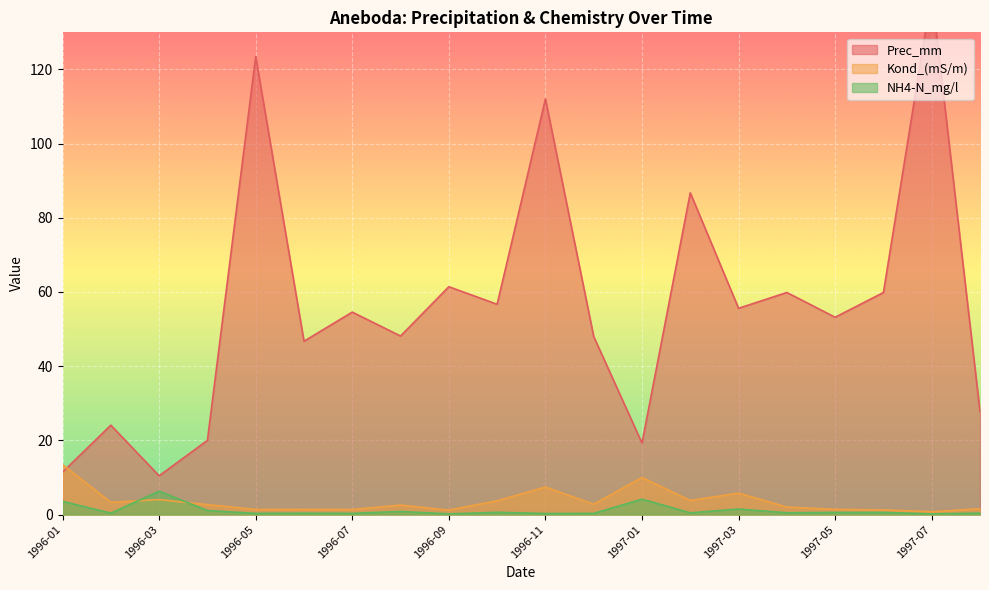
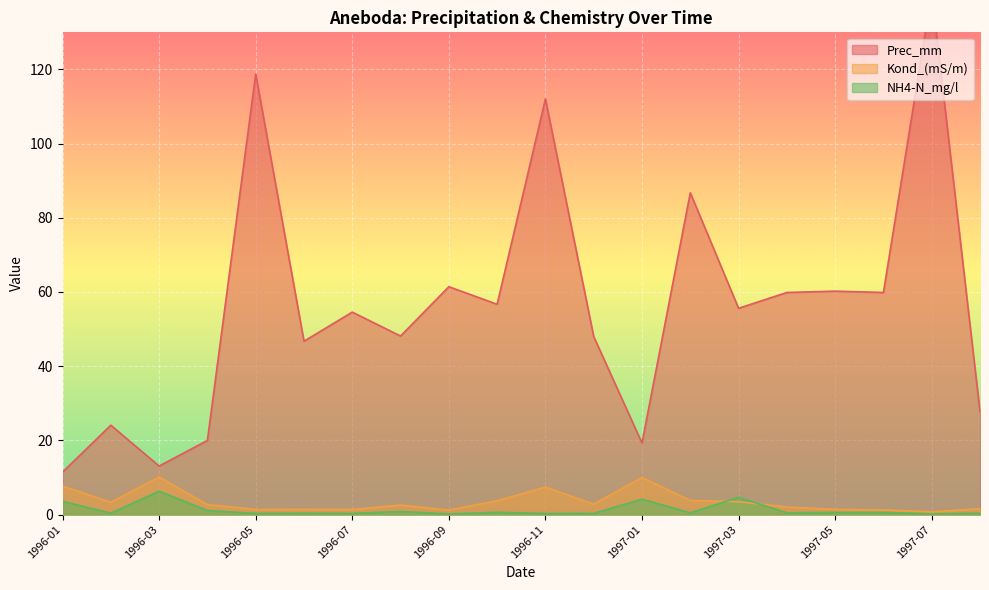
Kond_(mS/m), 1996-01: 13 -> 8
Prec_mm, 1996-03: 10 -> 13
Kond_(mS/m), 1996-03: 4 -> 10
Prec_mm, 1996-05: 123 -> 119
Kond_(mS/m), 1997-03: 6 -> 3
NH4-N_mg/l, 1997-03: 1 -> 5
Prec_mm, 1997-05: 53 -> 60
